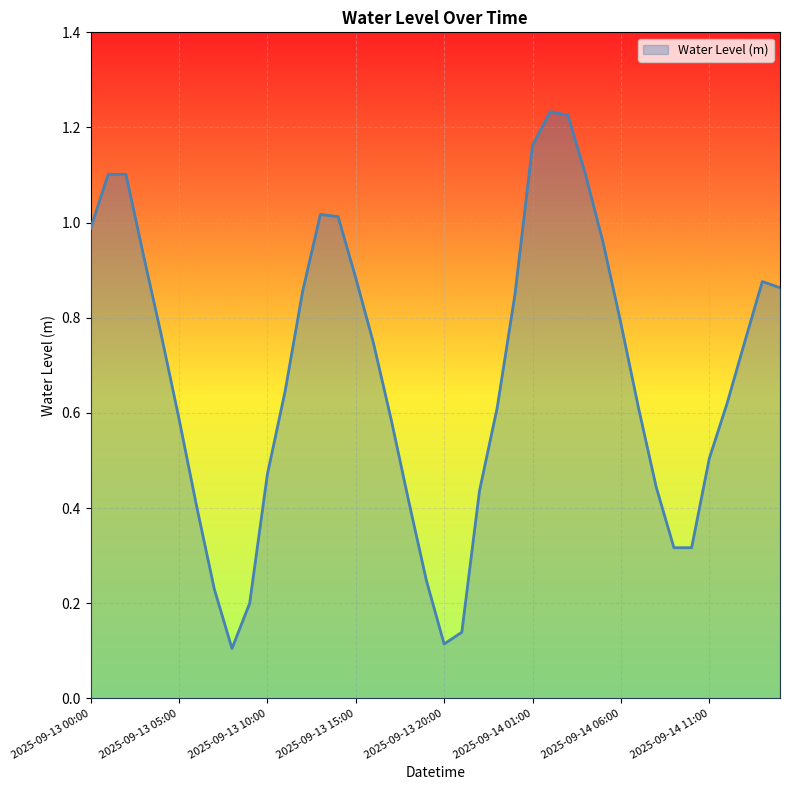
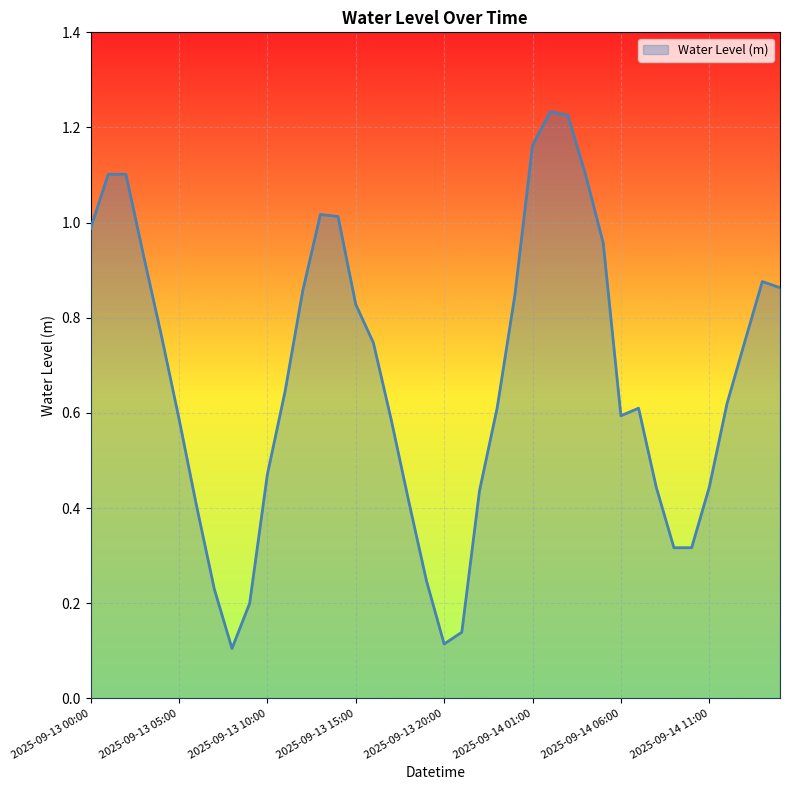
2025-09-13 15:00: 0.88 -> 0.83
2025-09-14 06:00: 0.79 -> 0.59
2025-09-14 11:00: 0.50 -> 0.44
